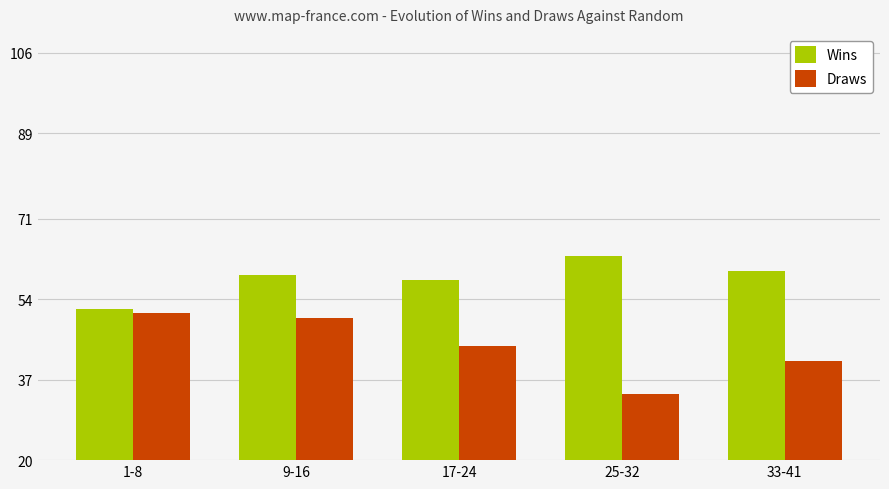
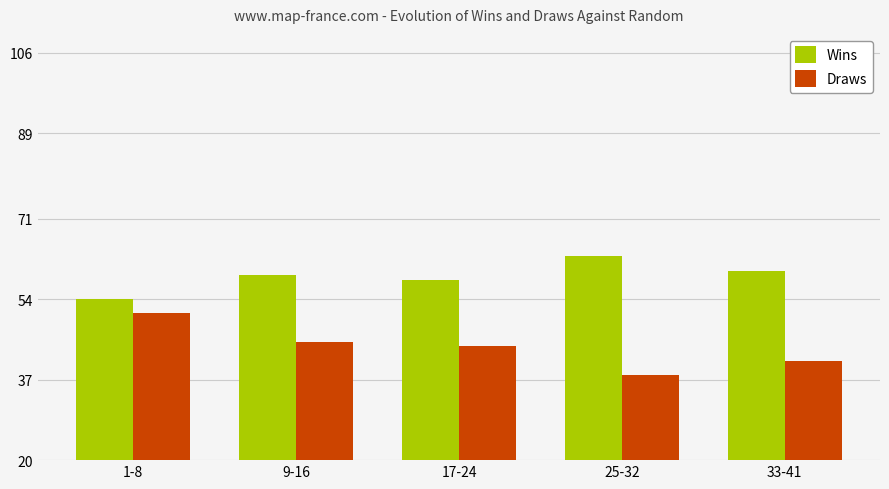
Wins, 1-8: 52 -> 54
Draws, 9-16: 50 -> 45
Draws, 25-32: 34 -> 38
